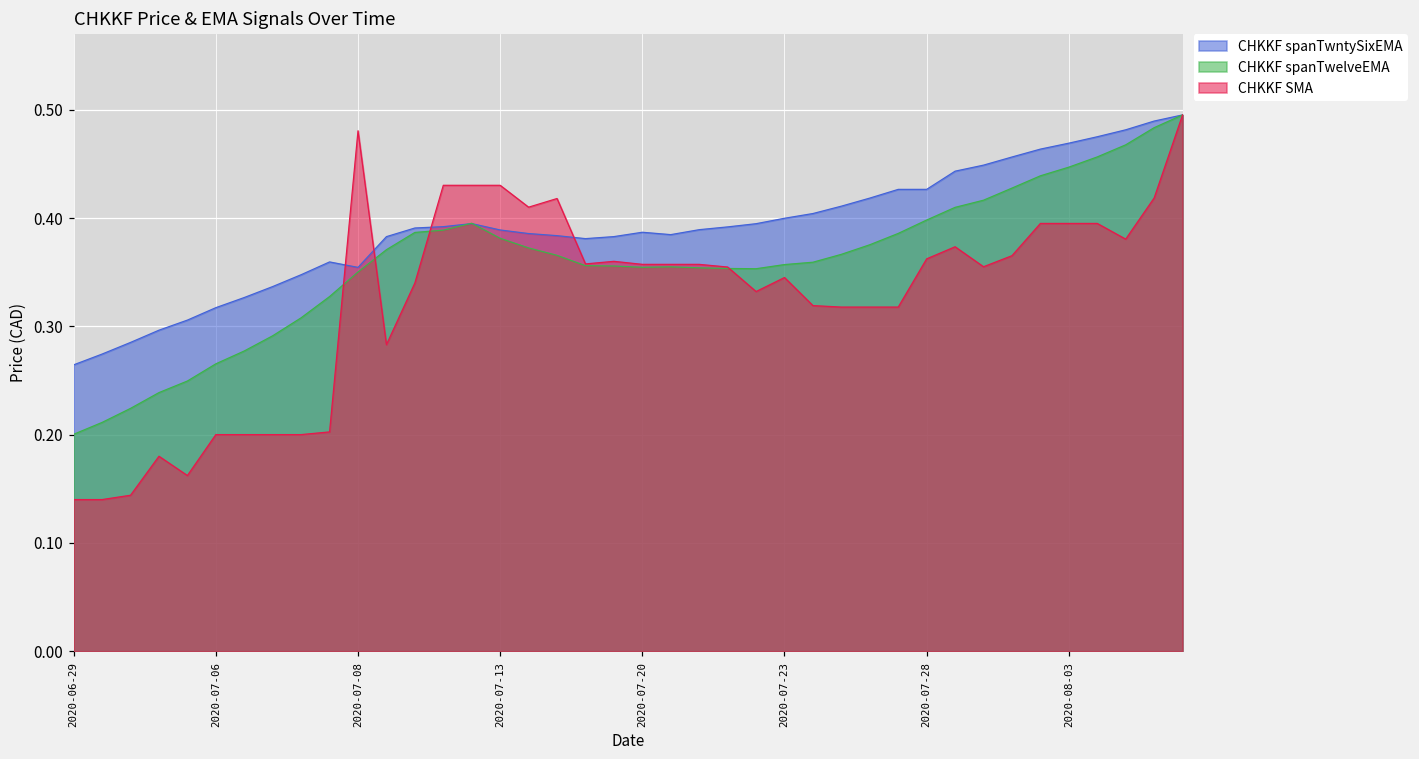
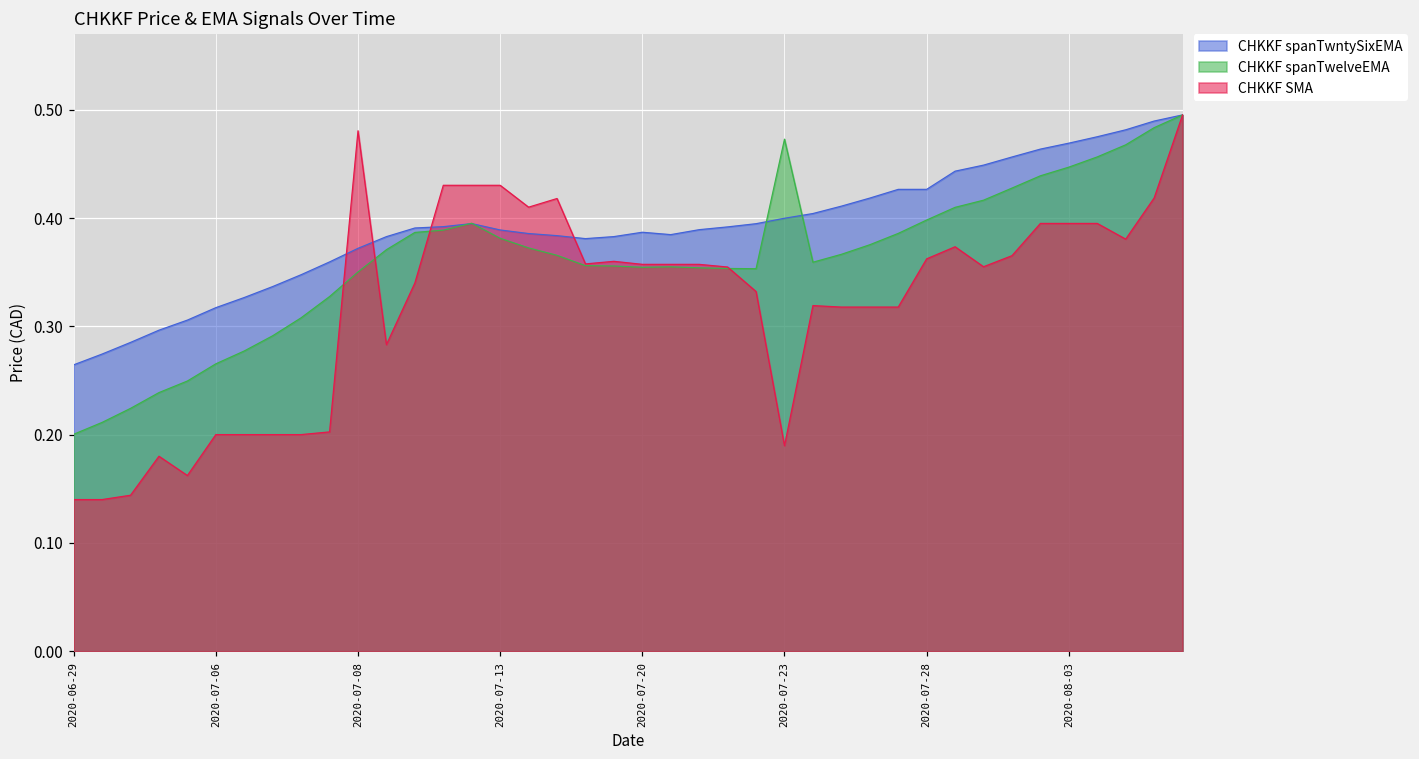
CHKKF spanTwntySixEMA, 2020-07-08: 0.35 -> 0.37
CHKKF spanTwelveEMA, 2020-07-23: 0.36 -> 0.47
CHKKF SMA, 2020-07-23: 0.35 -> 0.19
